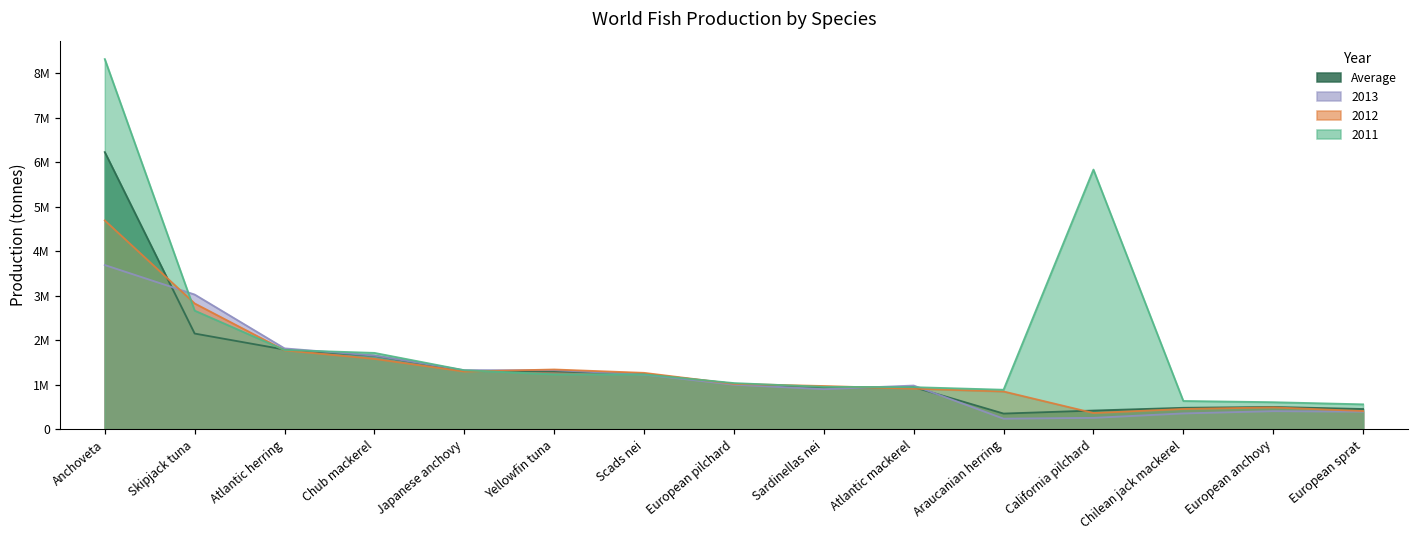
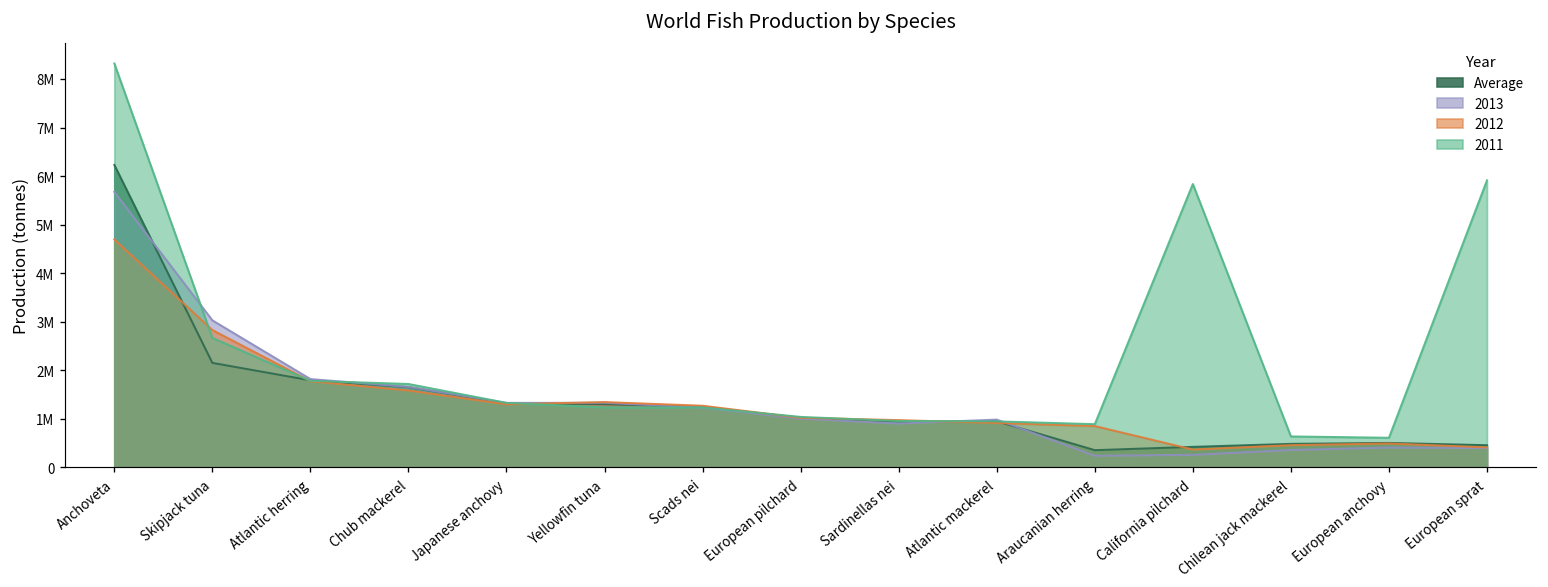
2013, Anchoveta: 3700000 -> 5700000
2011, European sprat: 600000 -> 5900000
